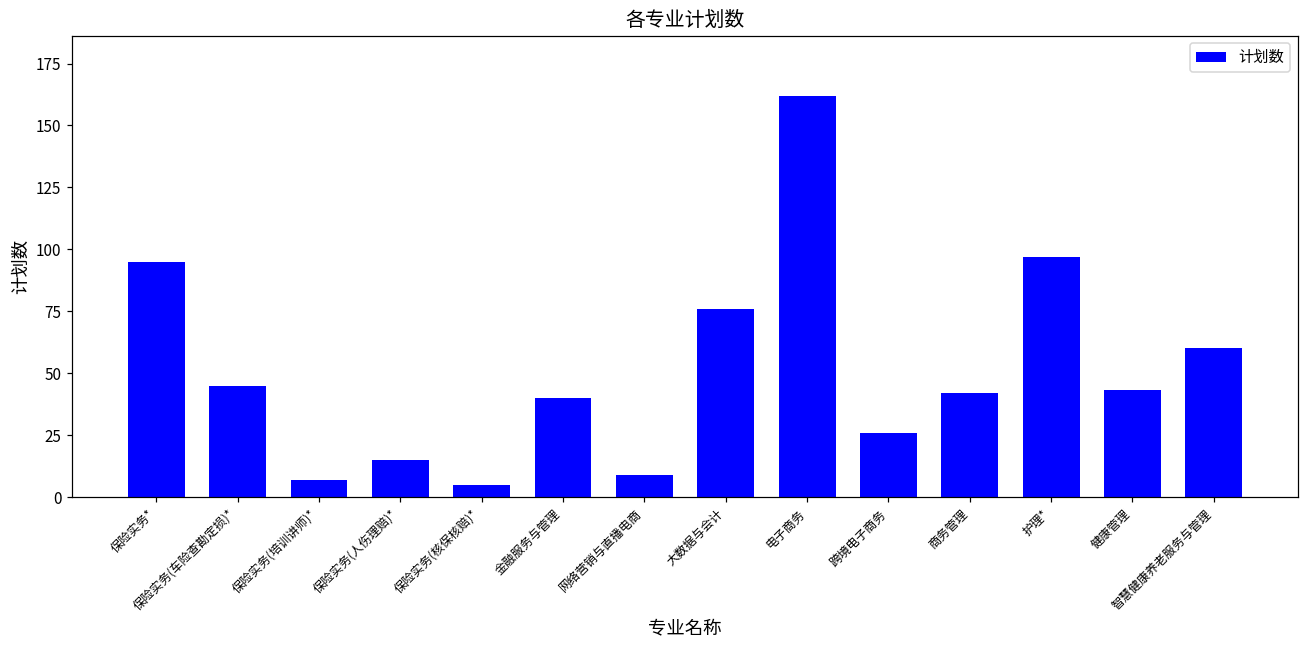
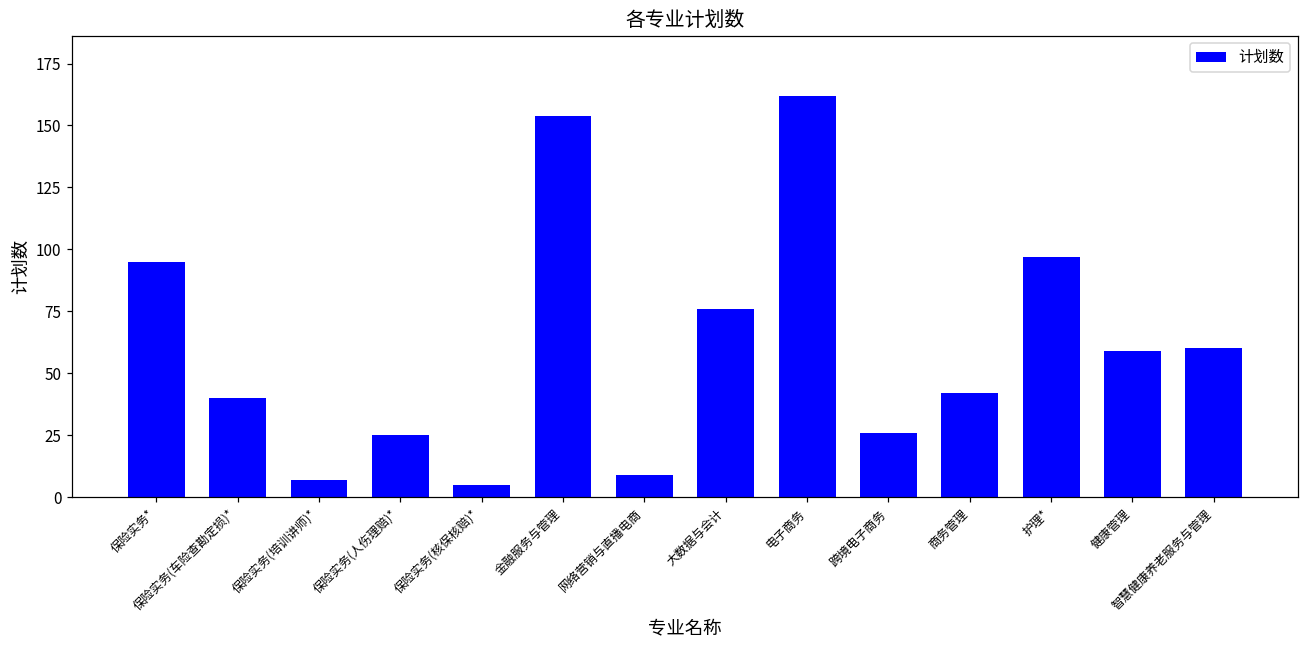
保险实务(车险查勘定损)*: 45 -> 40
保险实务(人伤理赔)*: 15 -> 25
金融服务与管理: 40 -> 154
健康管理: 43 -> 59
